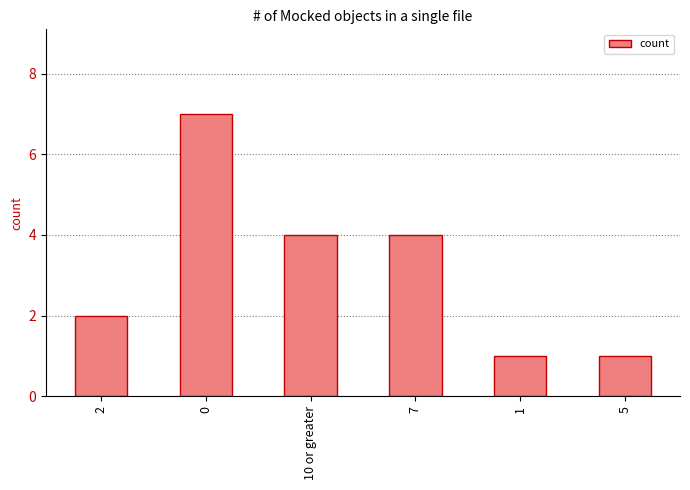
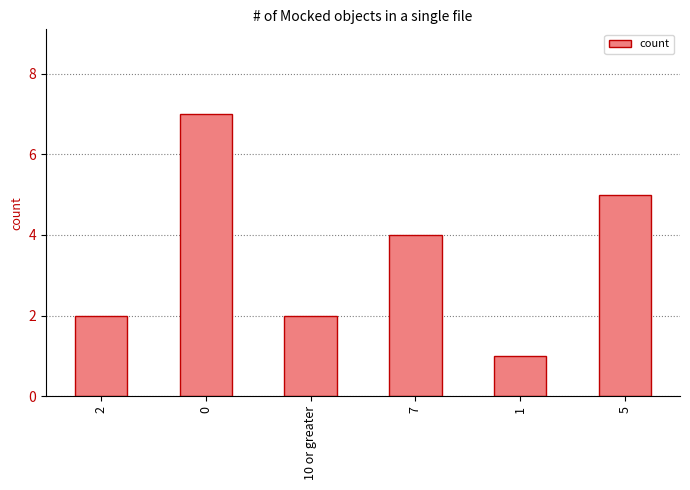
10 or greater: 4 -> 2
5: 1 -> 5
